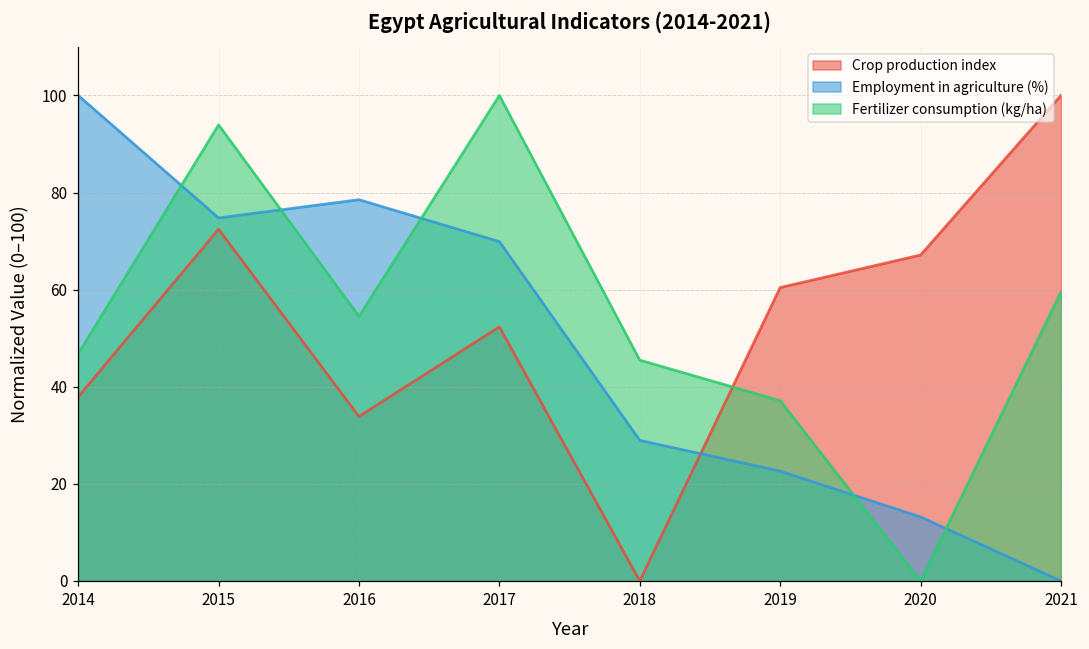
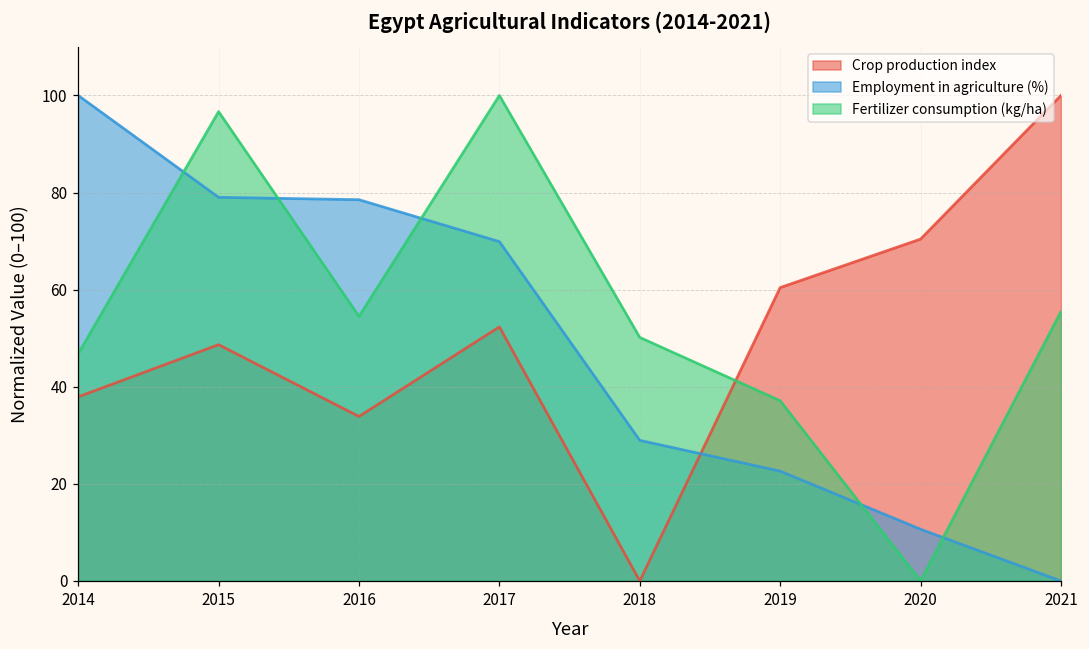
Crop production index, 2015: 72 -> 49
Employment in agriculture (%), 2015: 75 -> 79
Fertilizer consumption (kg/ha), 2015: 94 -> 97
Fertilizer consumption (kg/ha), 2018: 45 -> 50
Crop production index, 2020: 67 -> 70
Employment in agriculture (%), 2020: 13 -> 11
Fertilizer consumption (kg/ha), 2021: 60 -> 55
